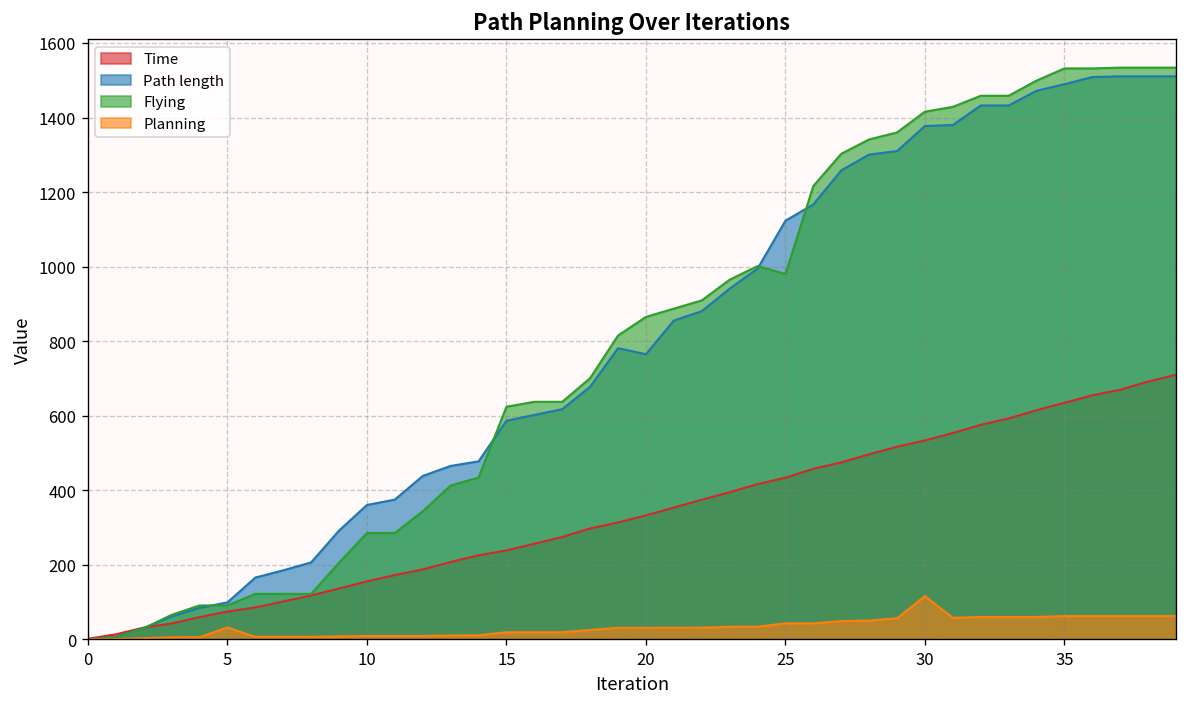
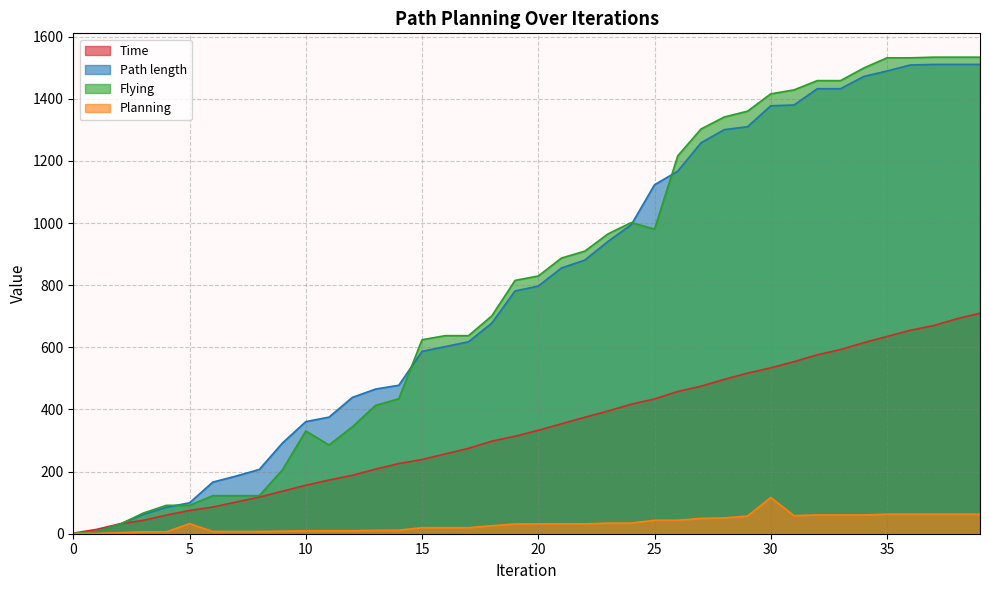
Flying, 10: 290 -> 330
Path length, 20: 770 -> 800
Flying, 20: 870 -> 830
